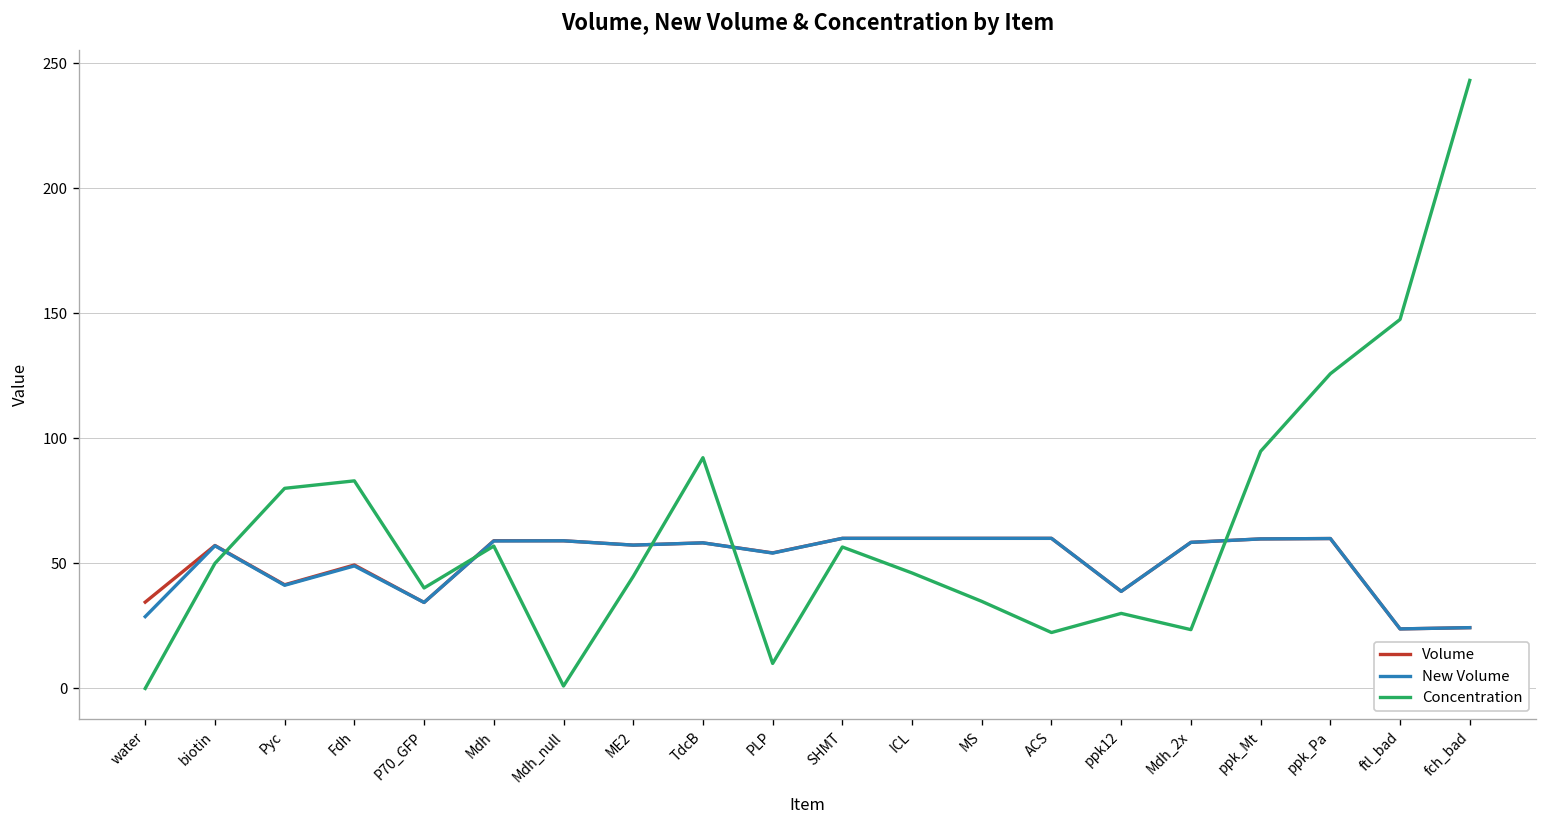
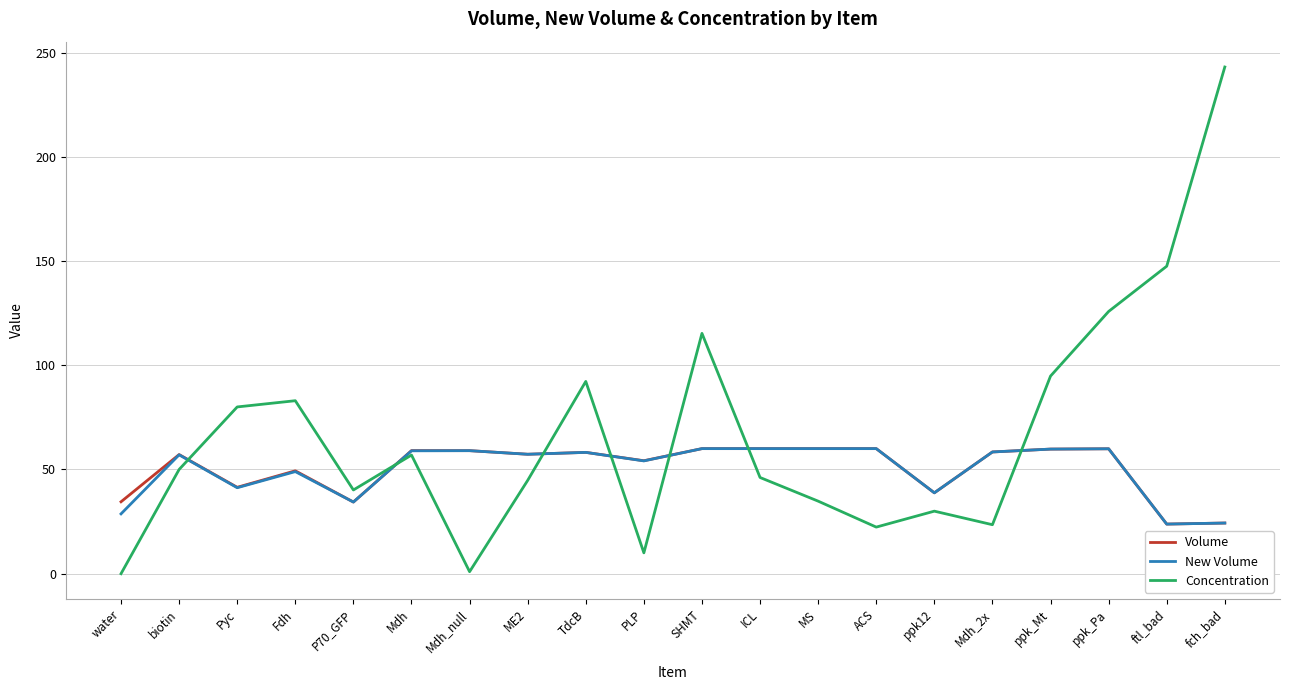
Concentration, SHMT: 57 -> 115
